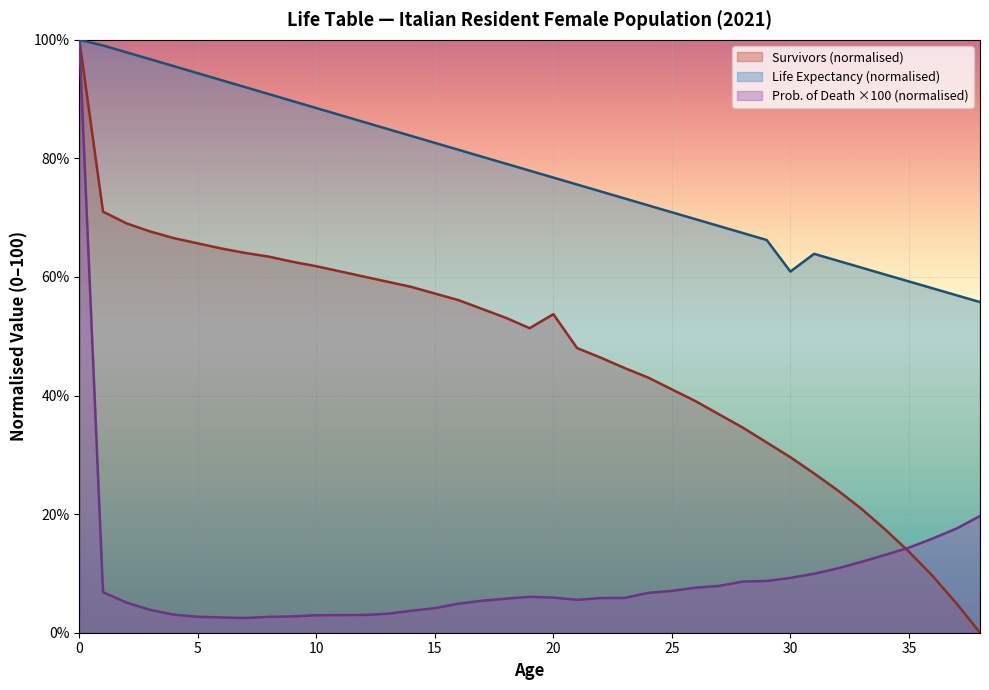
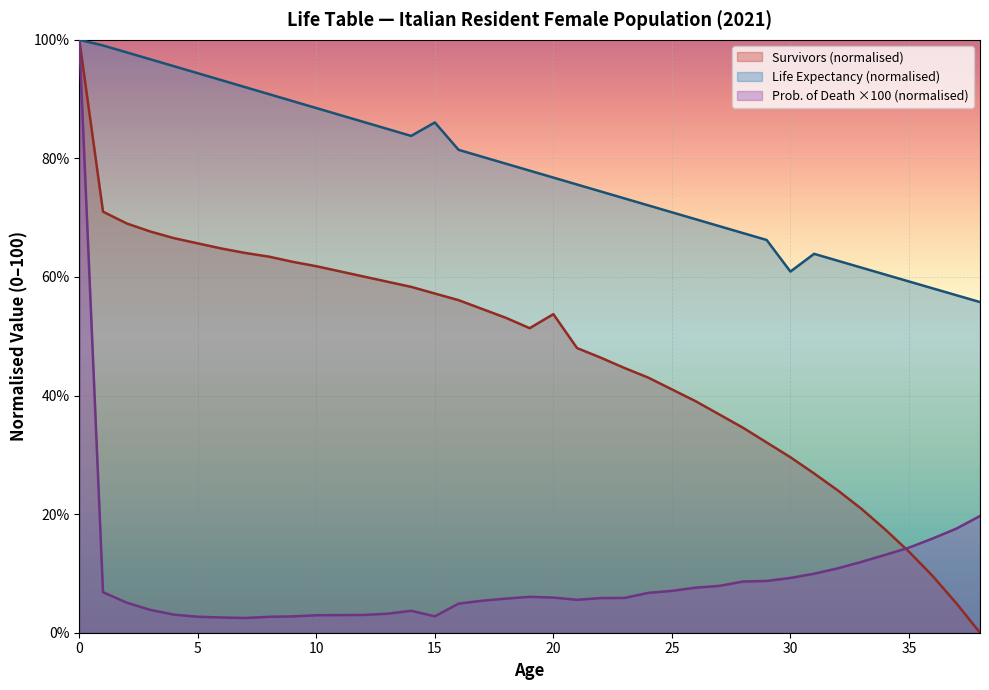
Life Expectancy (normalised), 15: 83% -> 86%
Prob. of Death ×100 (normalised), 15: 4% -> 3%
